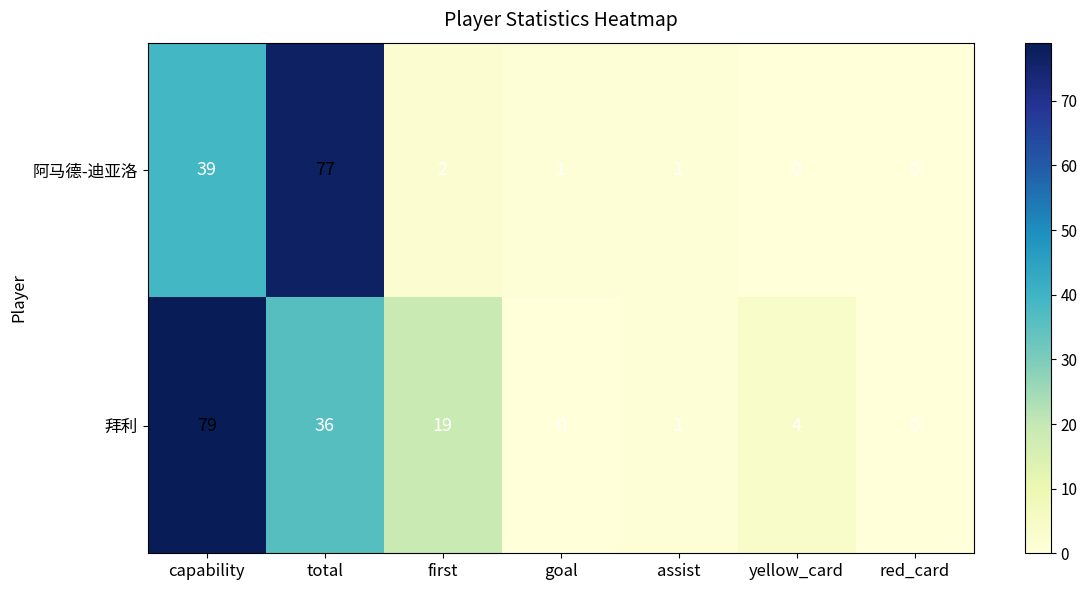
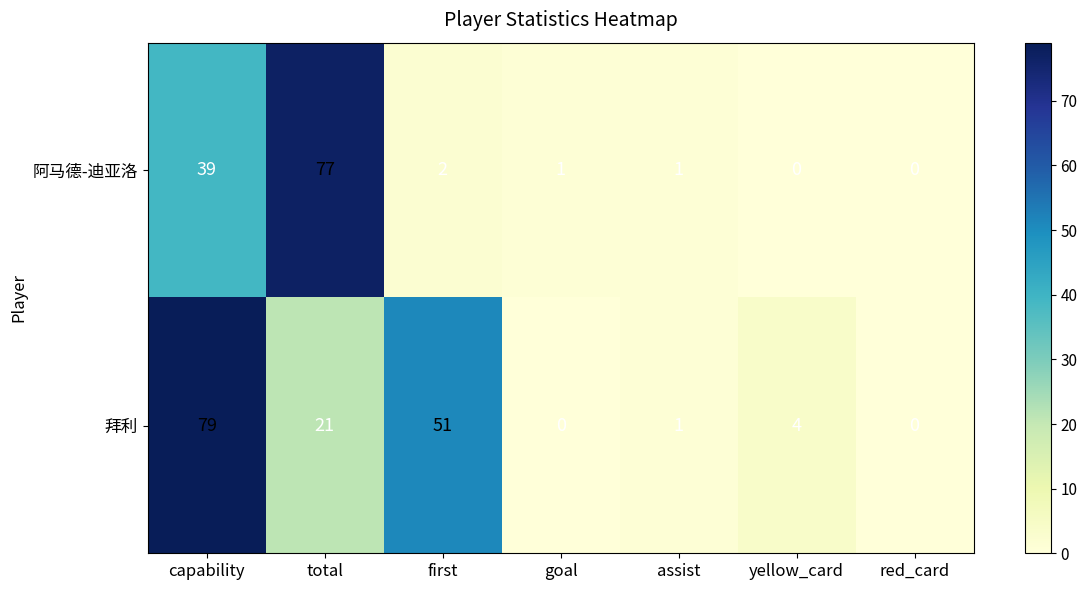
拜利, total: 36 -> 21
拜利, first: 19 -> 51
